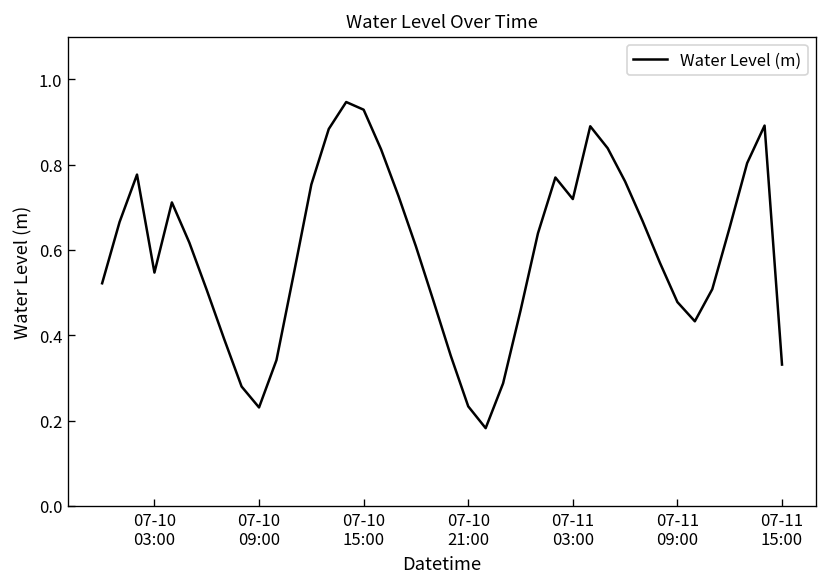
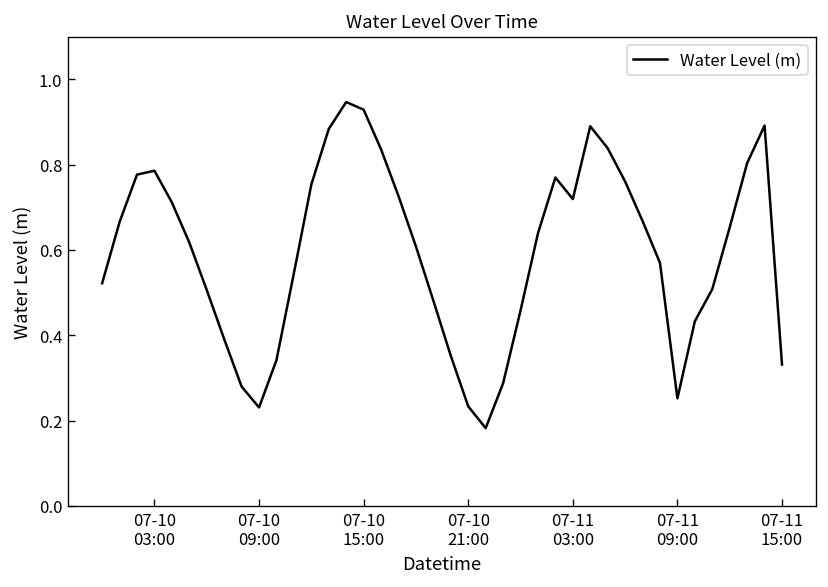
07-10 03:00: 0.55 -> 0.79
07-11 09:00: 0.48 -> 0.25
